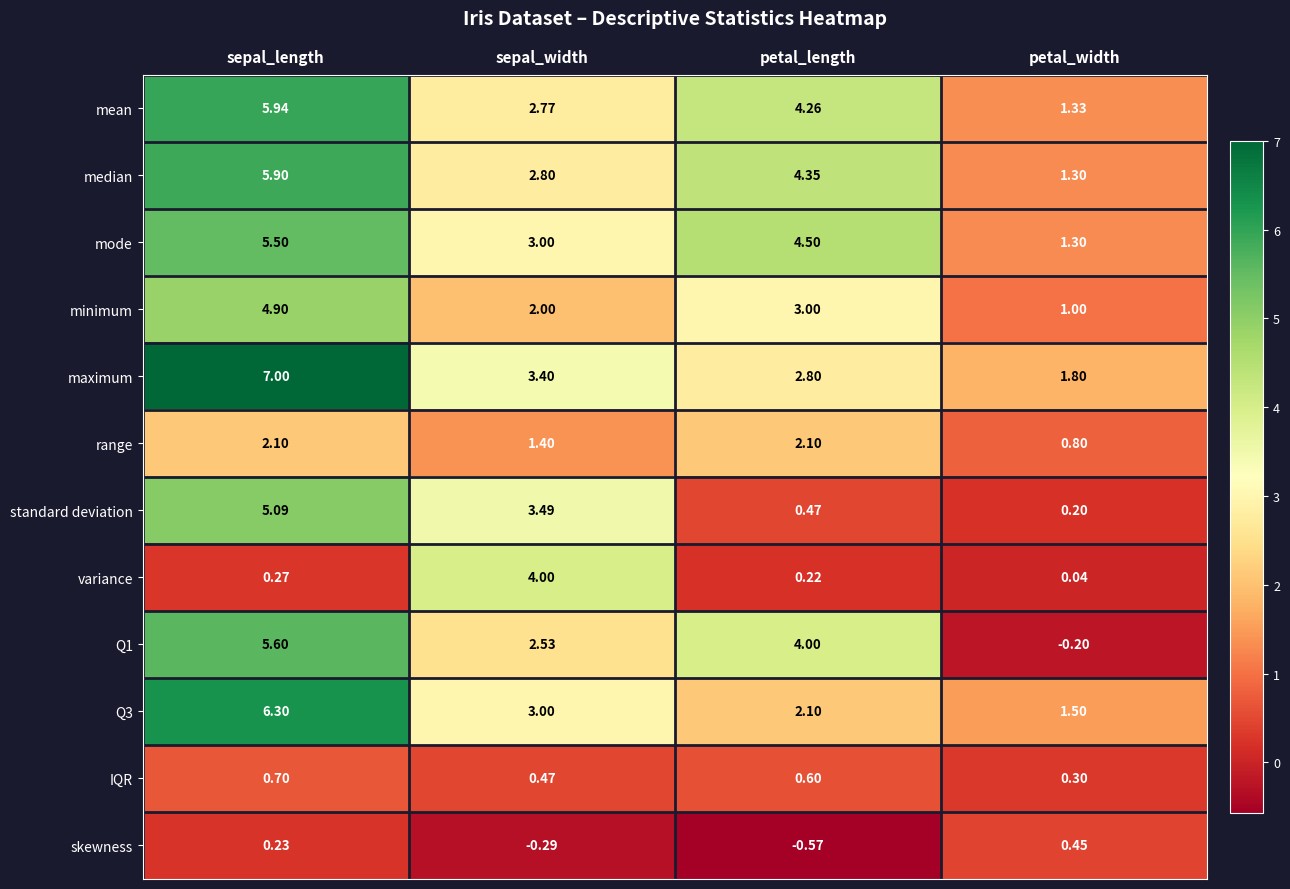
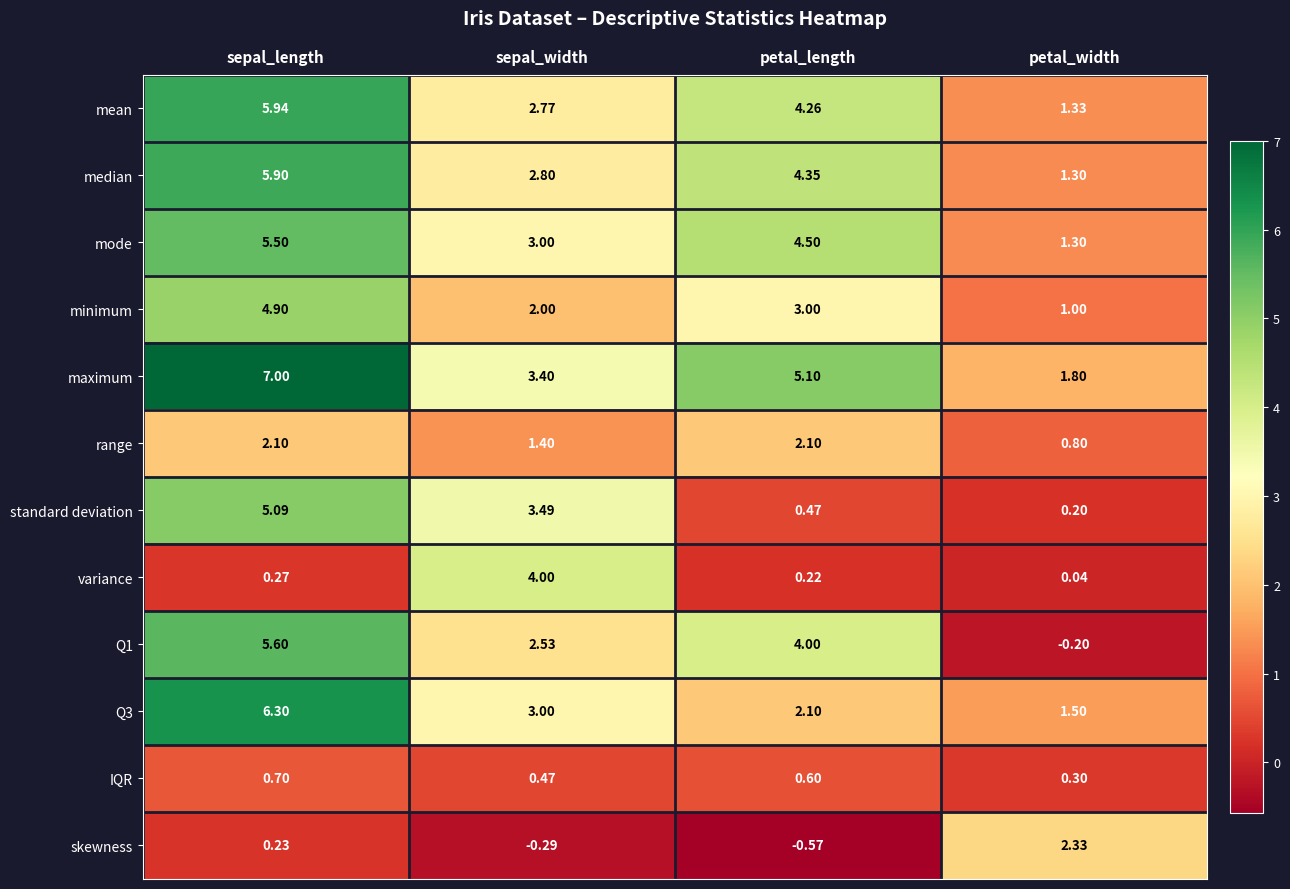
maximum, petal_length: 2.80 -> 5.10
skewness, petal_width: 0.45 -> 2.33
